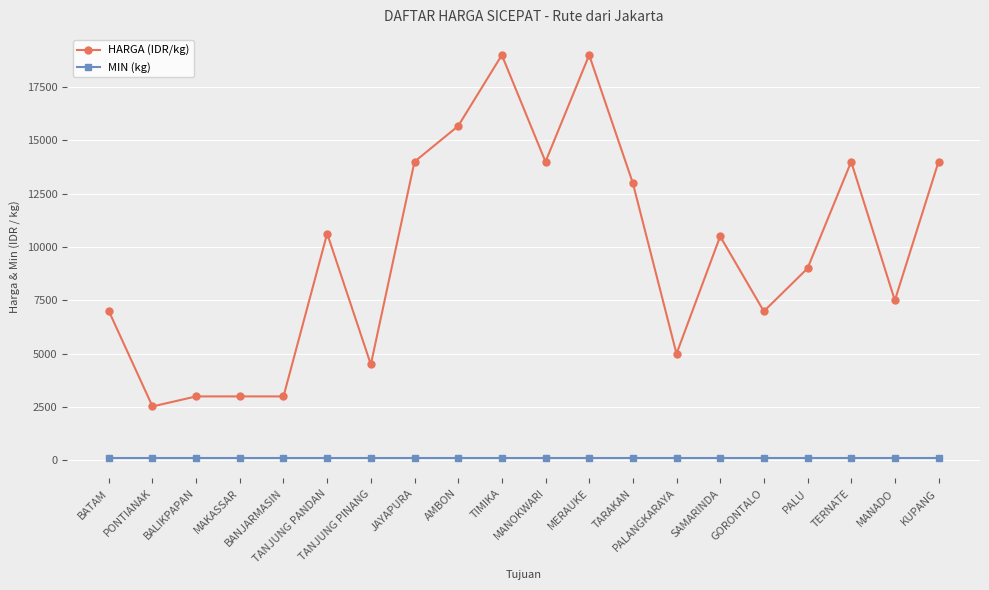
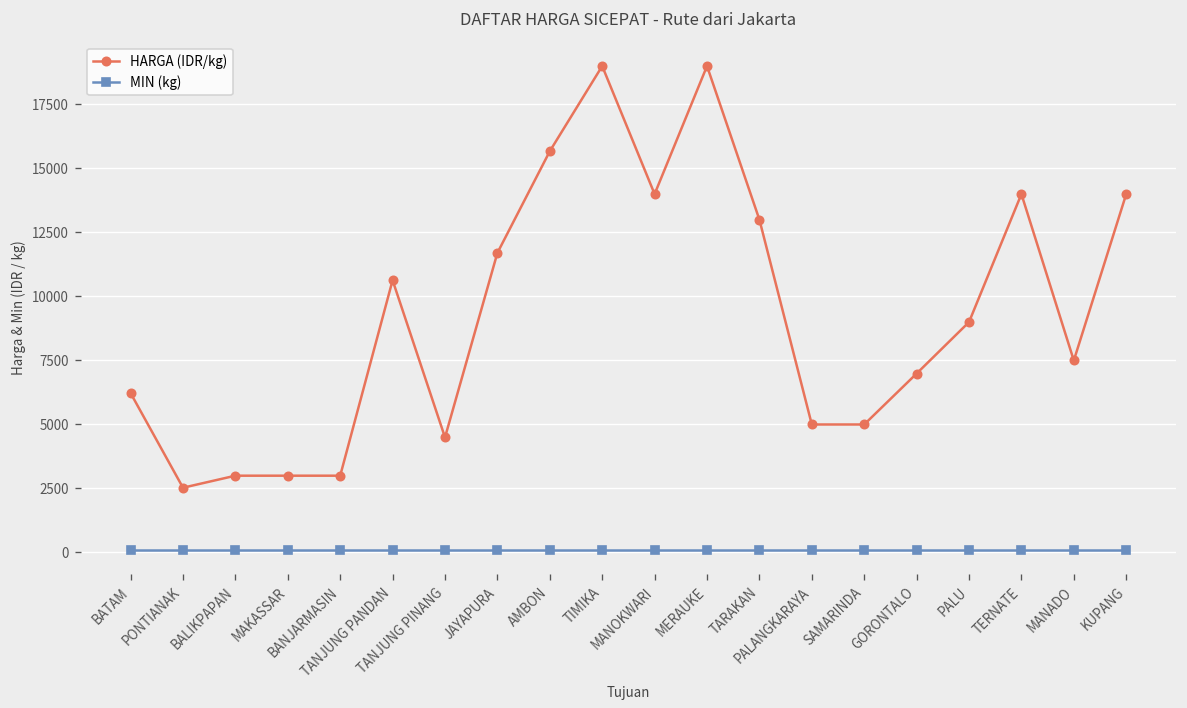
HARGA (IDR/kg), BATAM: 7000 -> 6200
HARGA (IDR/kg), JAYAPURA: 14000 -> 11700
HARGA (IDR/kg), SAMARINDA: 10500 -> 5000
